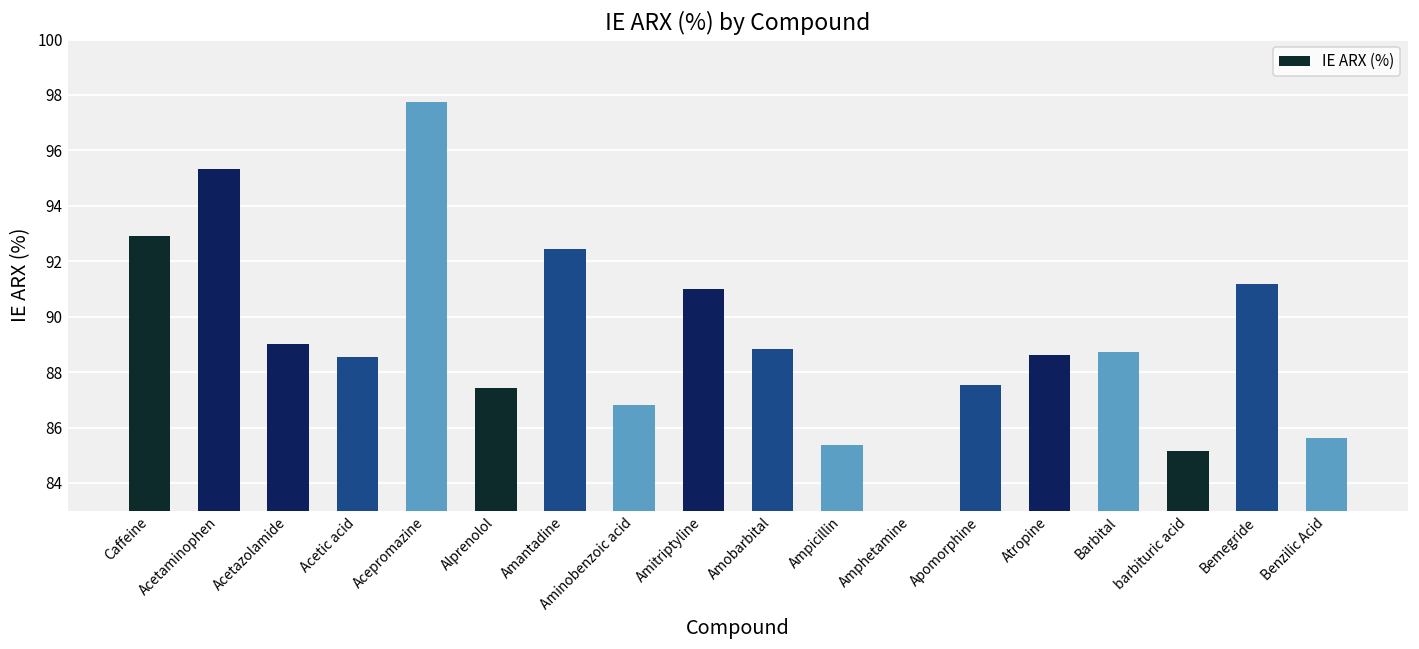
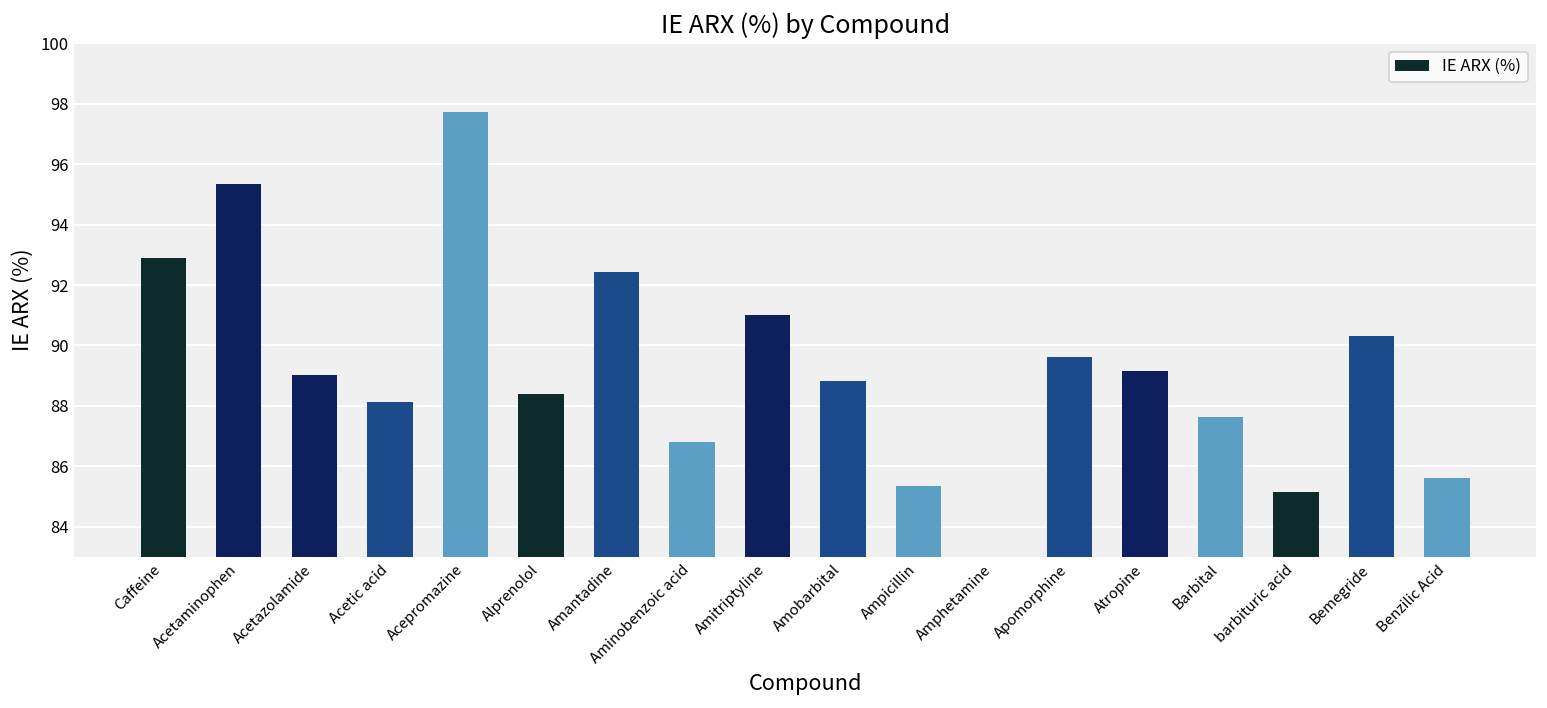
Acetic acid: 88.6 -> 88.1
Alprenolol: 87.4 -> 88.4
Apomorphine: 87.5 -> 89.6
Atropine: 88.6 -> 89.2
Barbital: 88.7 -> 87.6
Bemegride: 91.2 -> 90.3
